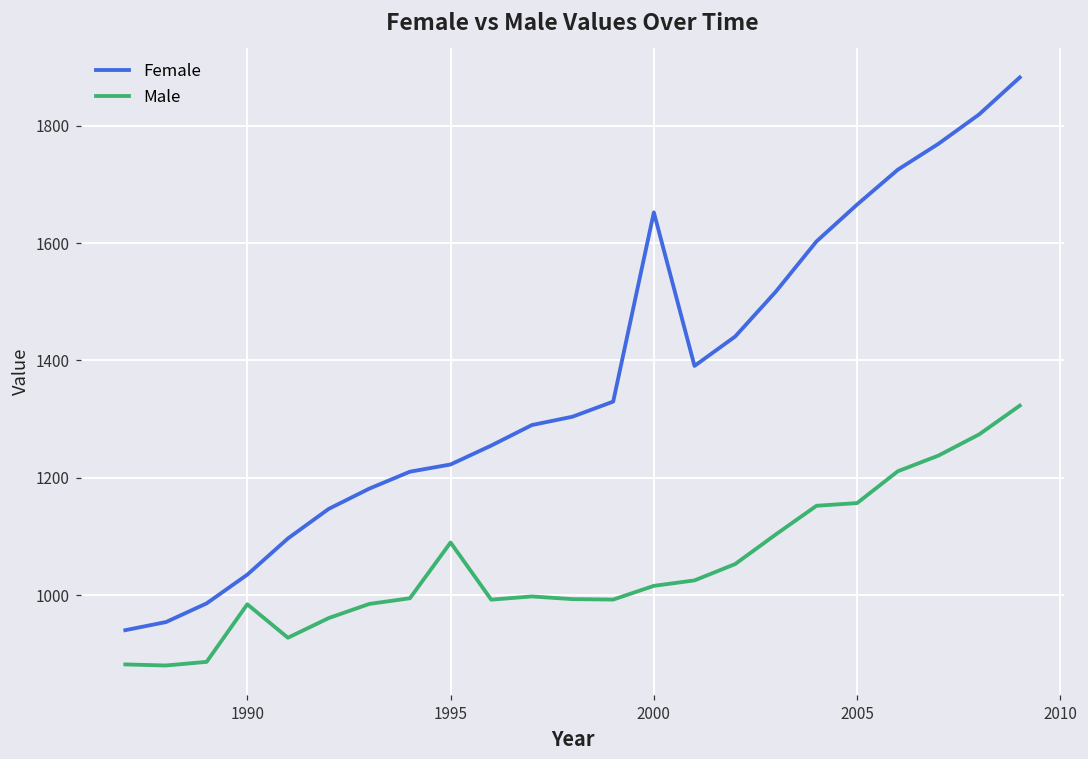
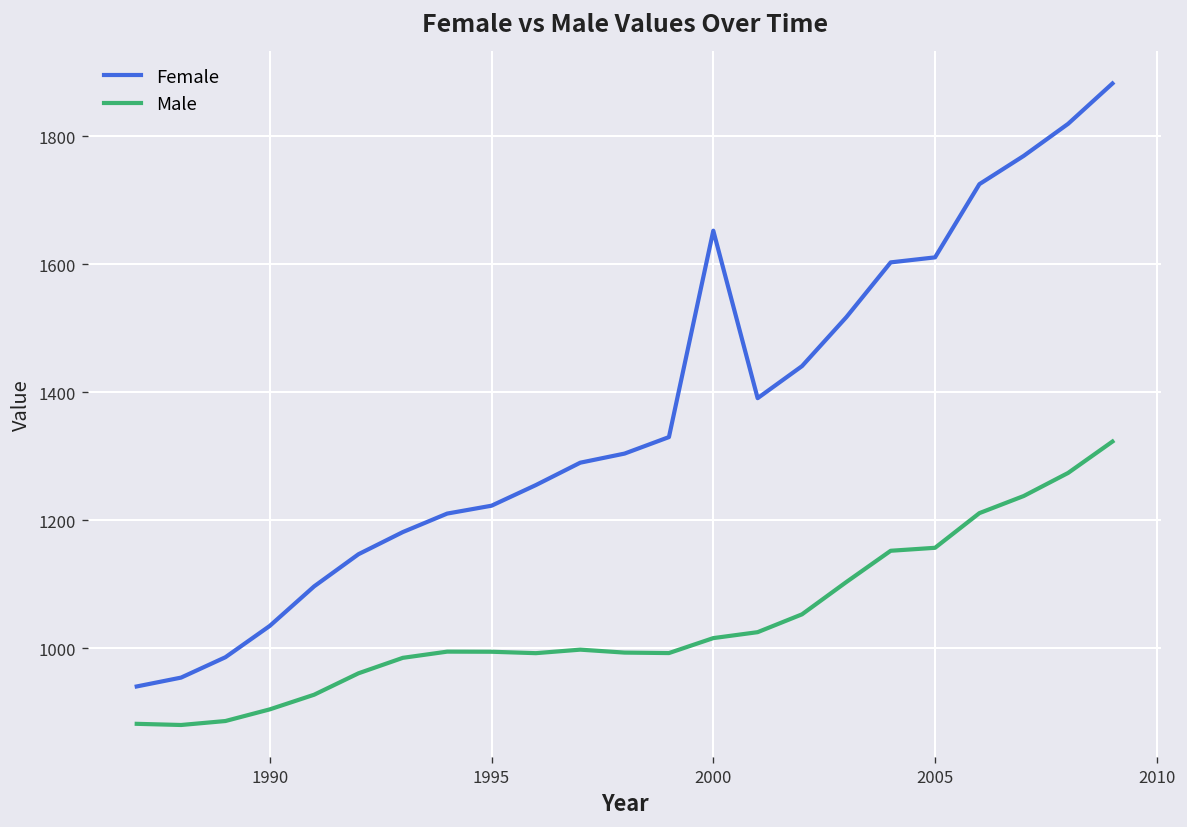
Male, 1990: 980 -> 900
Male, 1995: 1090 -> 990
Female, 2005: 1670 -> 1610
